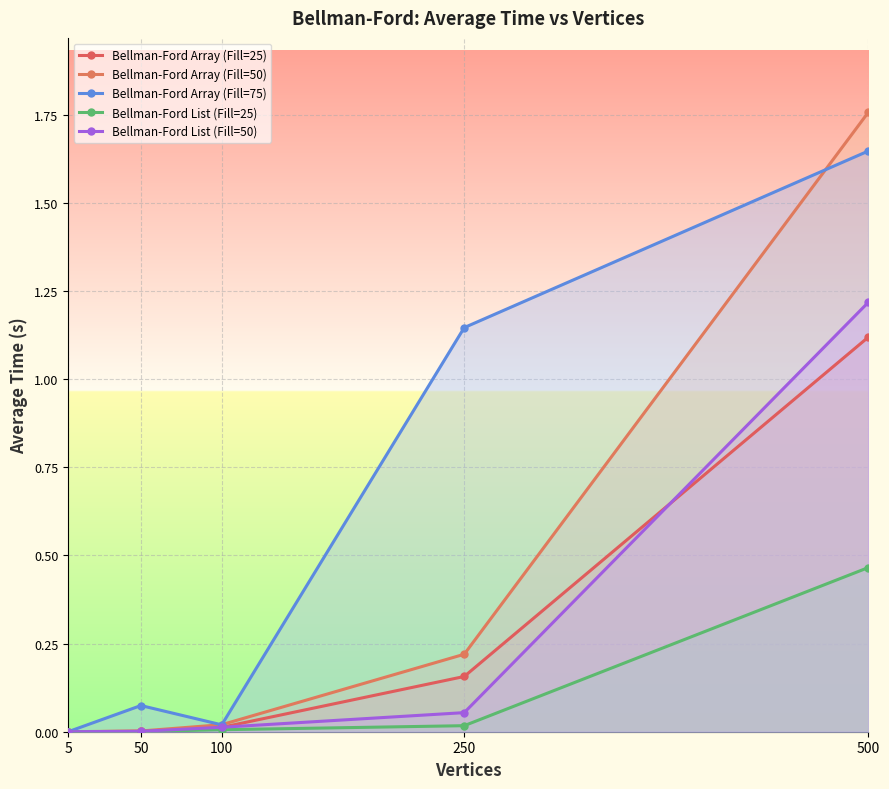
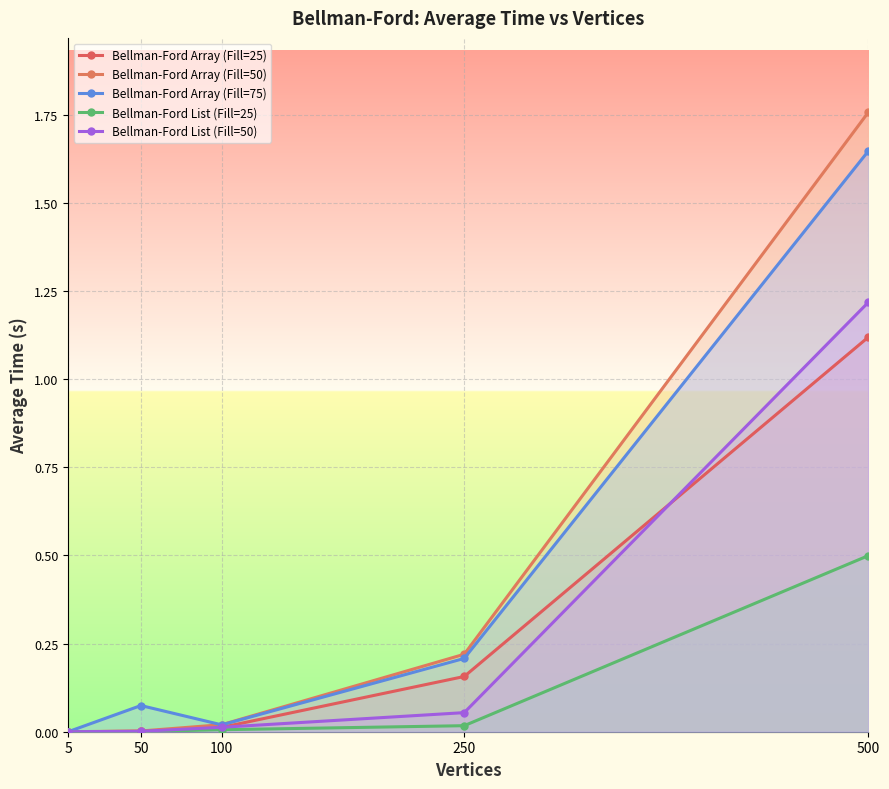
Bellman-Ford Array (Fill=75), 250: 1.15 -> 0.21
Bellman-Ford List (Fill=25), 500: 0.47 -> 0.50
